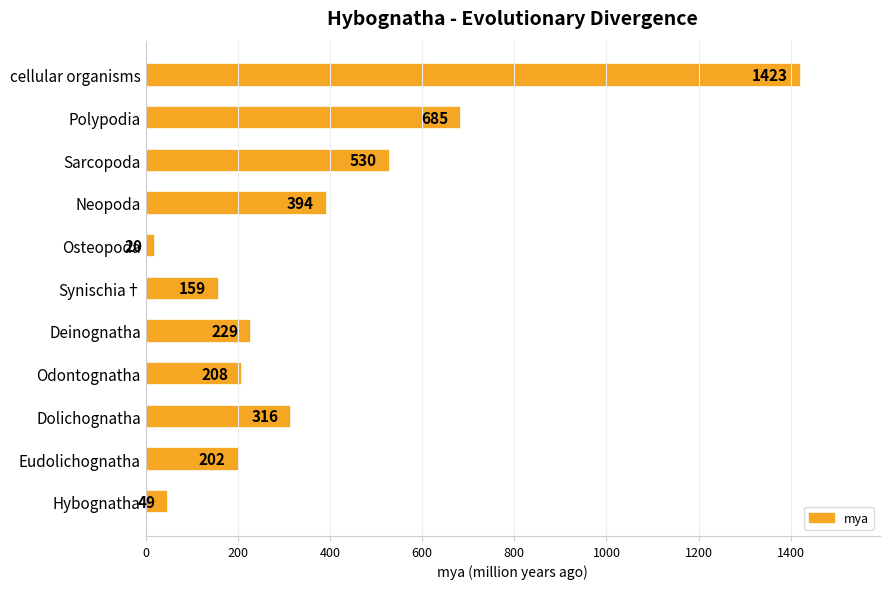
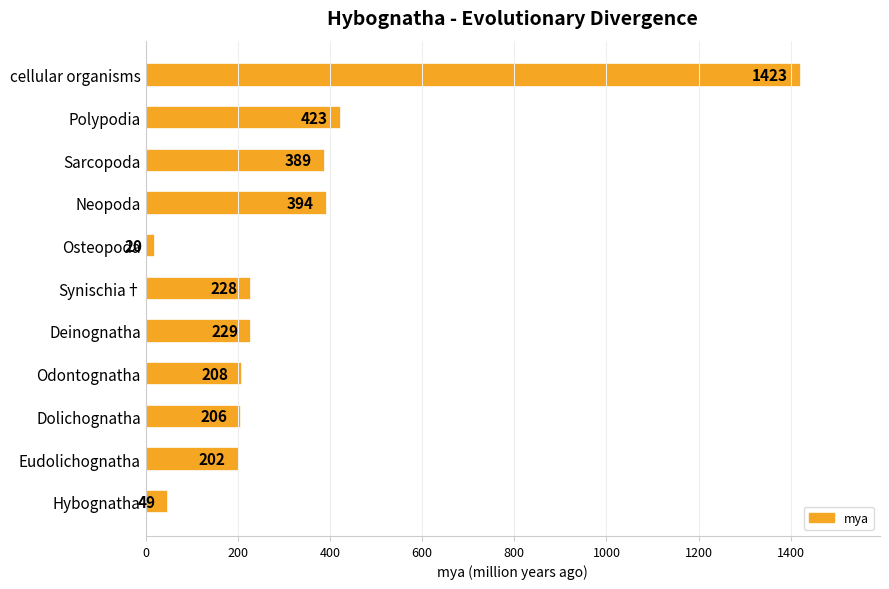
Polypodia: 685 -> 423
Sarcopoda: 530 -> 389
Synischia†: 159 -> 228
Dolichognatha: 316 -> 206
